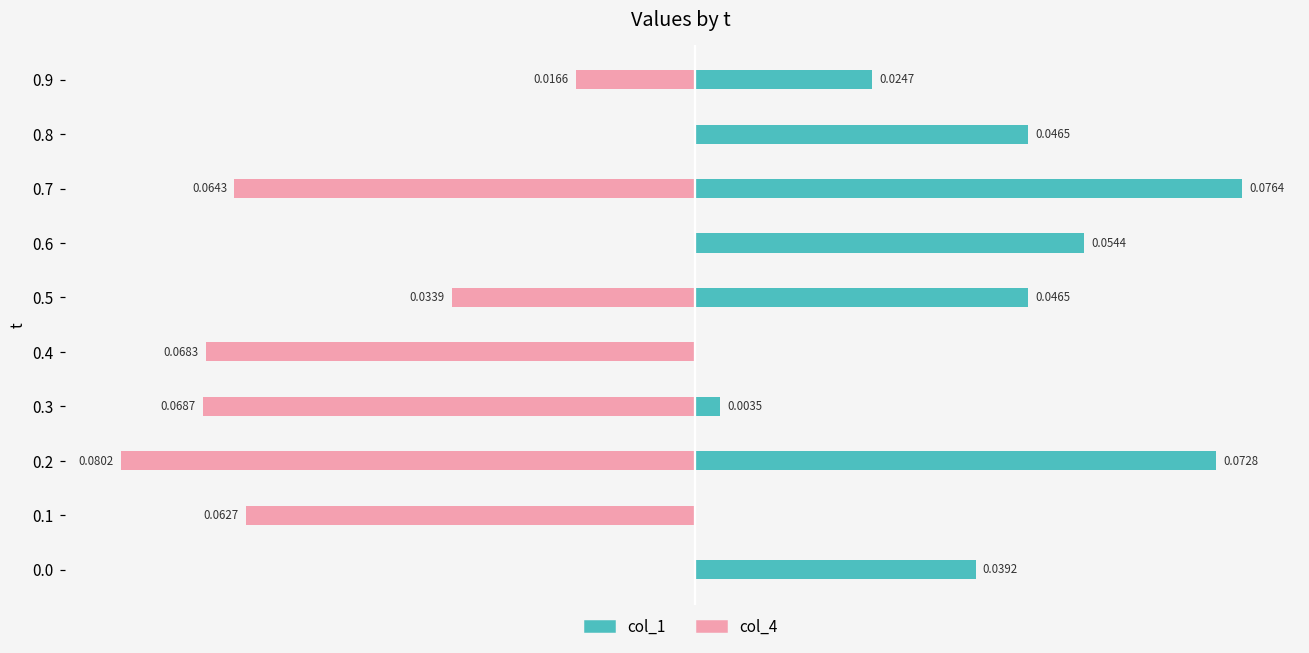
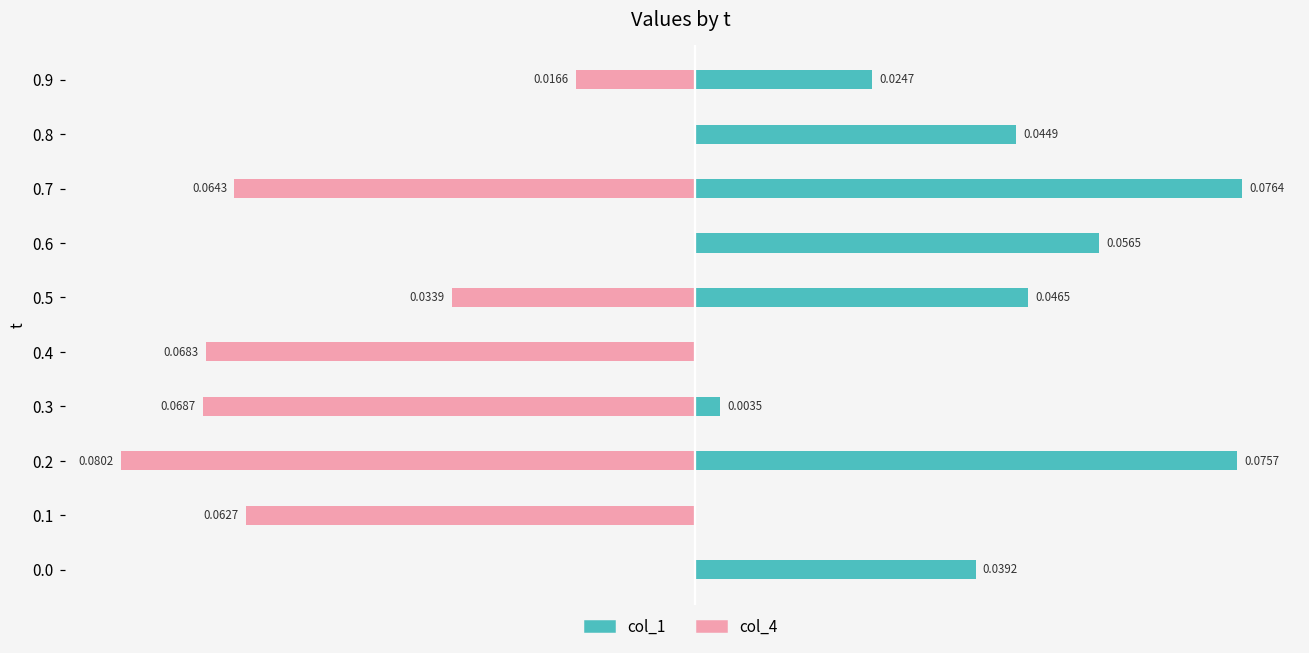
col_1, 0.8: 0.0465 -> 0.0449
col_1, 0.6: 0.0544 -> 0.0565
col_1, 0.2: 0.0728 -> 0.0757
